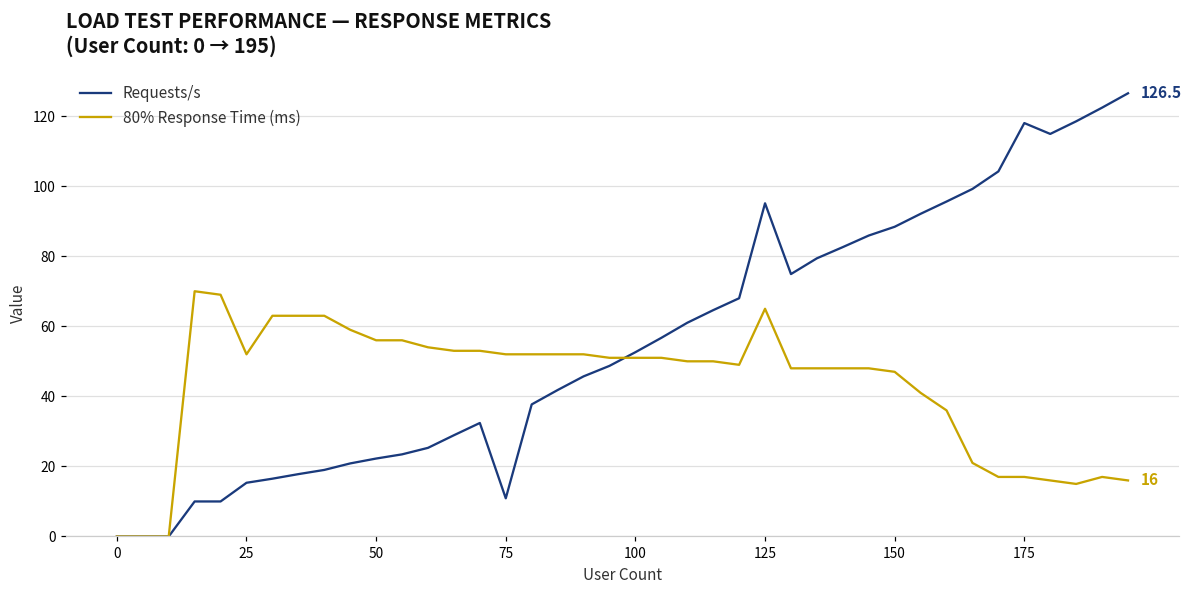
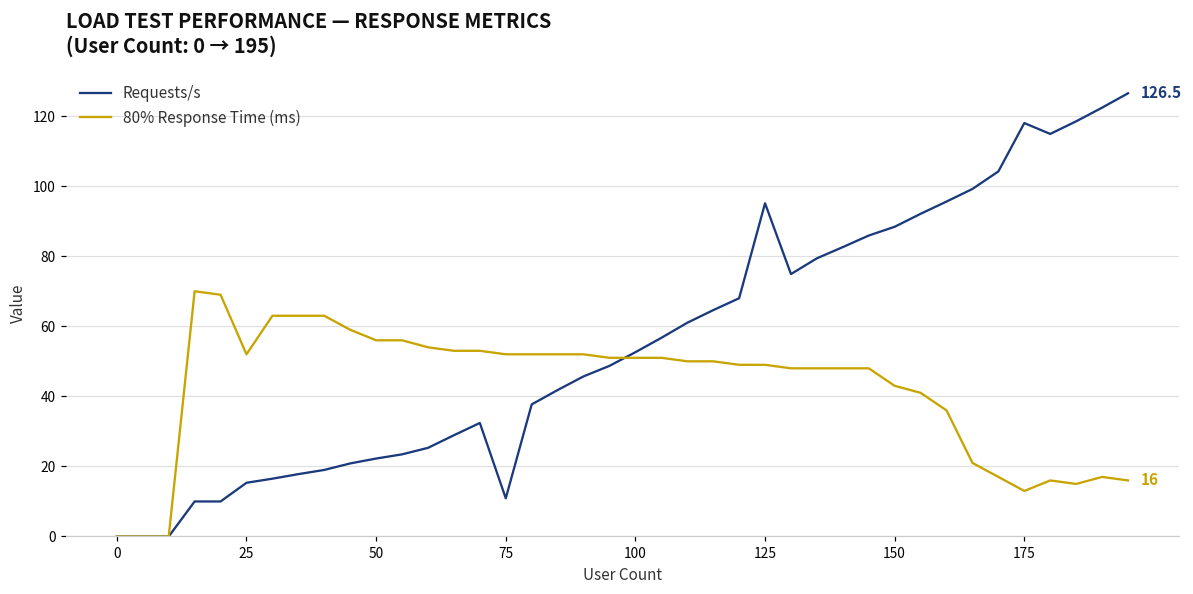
80% Response Time (ms), 125: 65 -> 49
80% Response Time (ms), 150: 47 -> 43
80% Response Time (ms), 175: 17 -> 13
